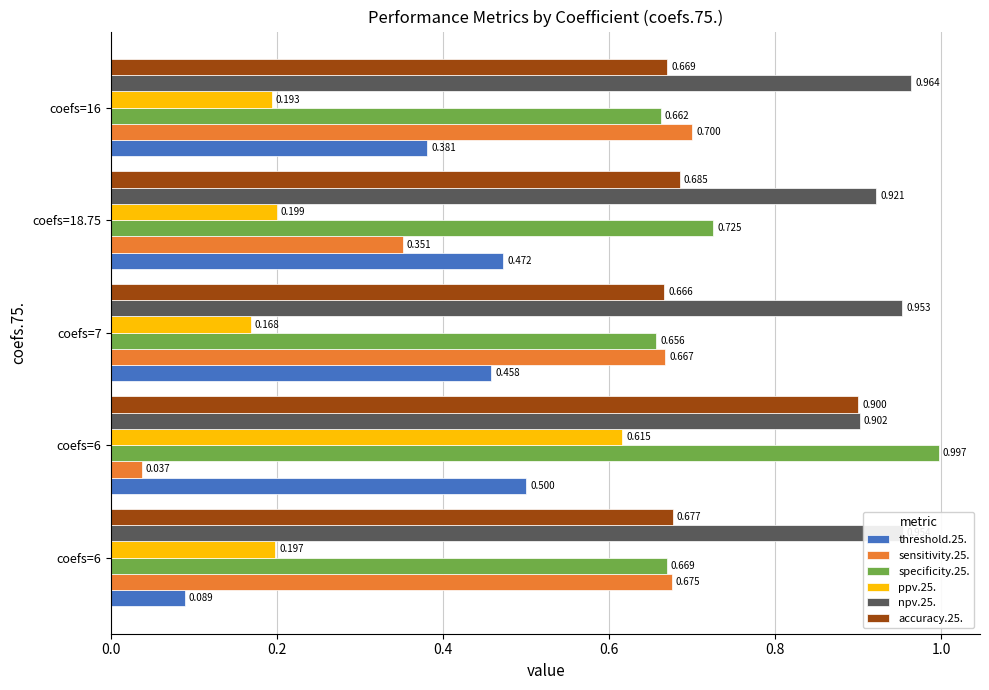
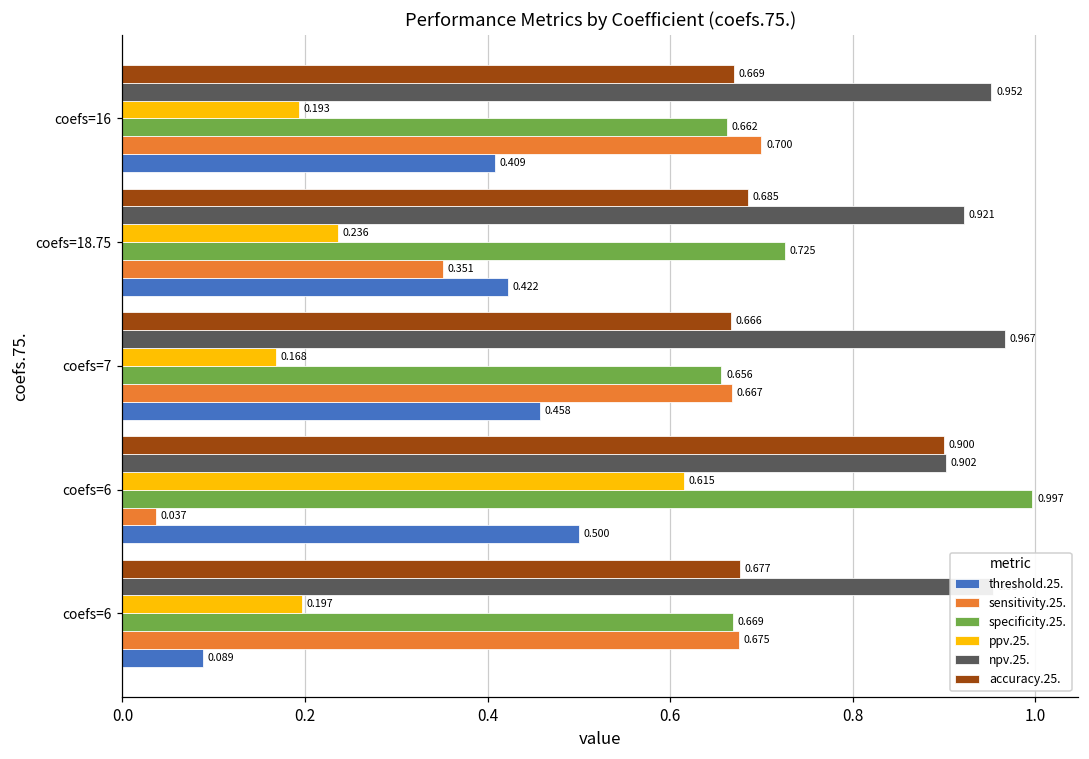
npv.25., coefs=16: 0.964 -> 0.952
threshold.25., coefs=16: 0.381 -> 0.409
ppv.25., coefs=18.75: 0.199 -> 0.236
threshold.25., coefs=18.75: 0.472 -> 0.422
npv.25., coefs=7: 0.953 -> 0.967
